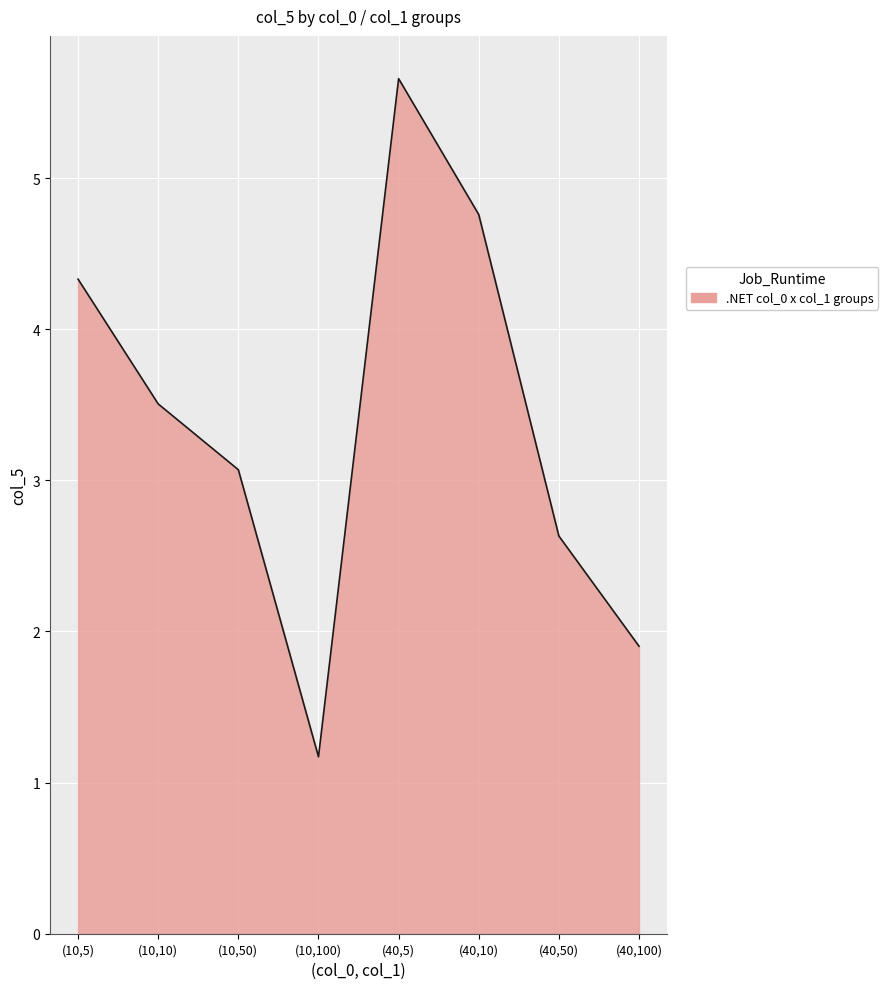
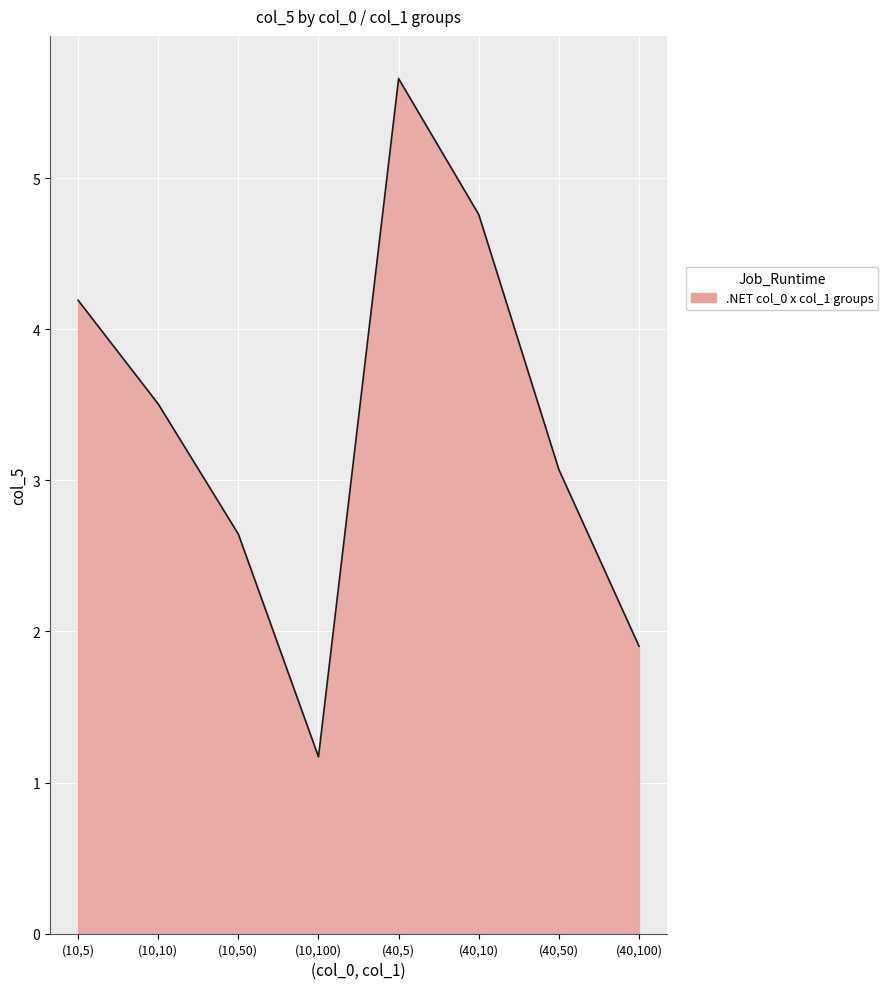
(10,5): 4.33 -> 4.19
(10,50): 3.07 -> 2.64
(40,50): 2.63 -> 3.07
